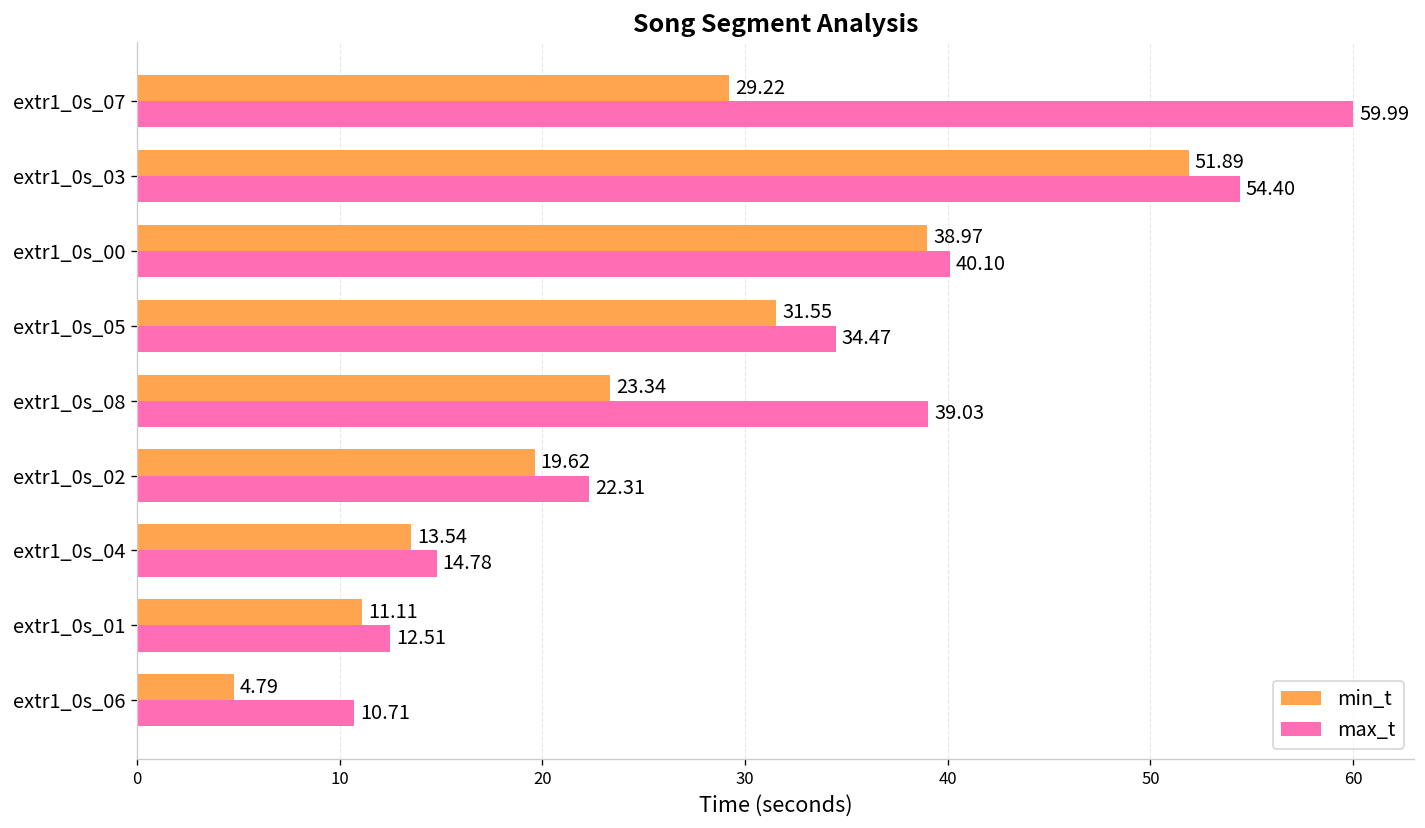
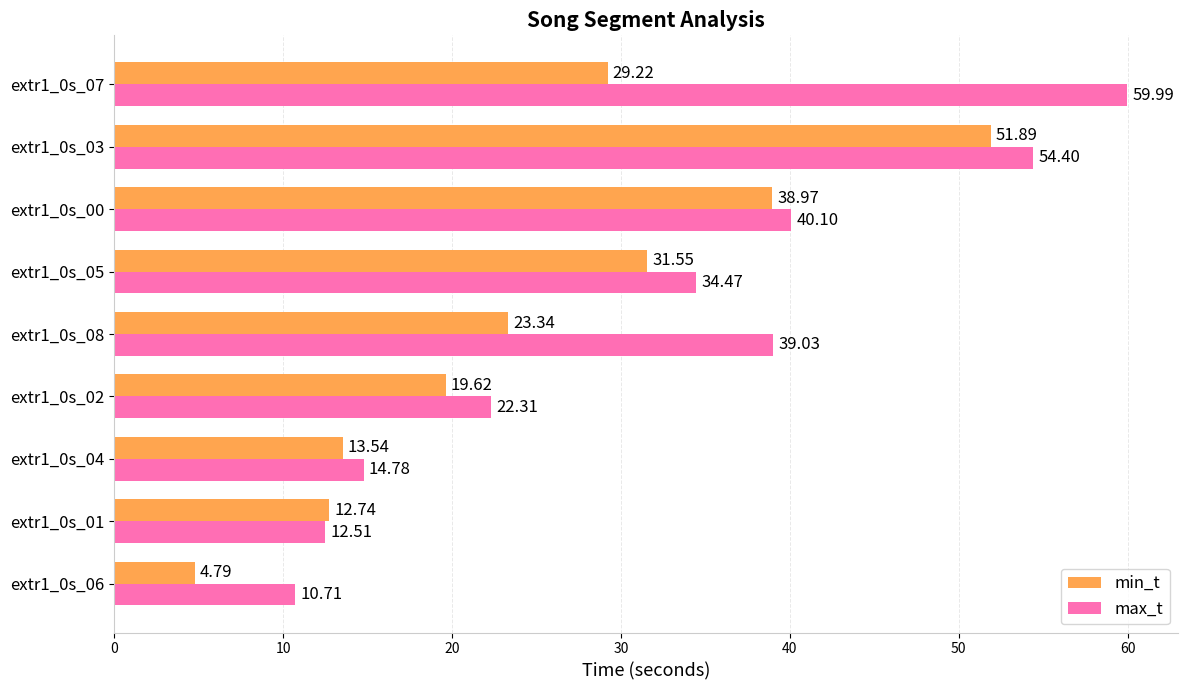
min_t, extr1_0s_01: 11.11 -> 12.74
